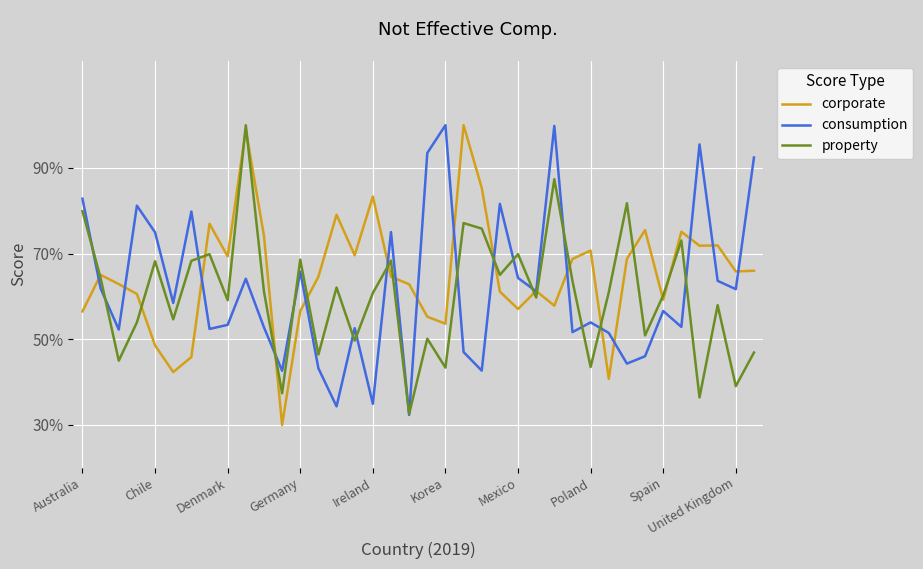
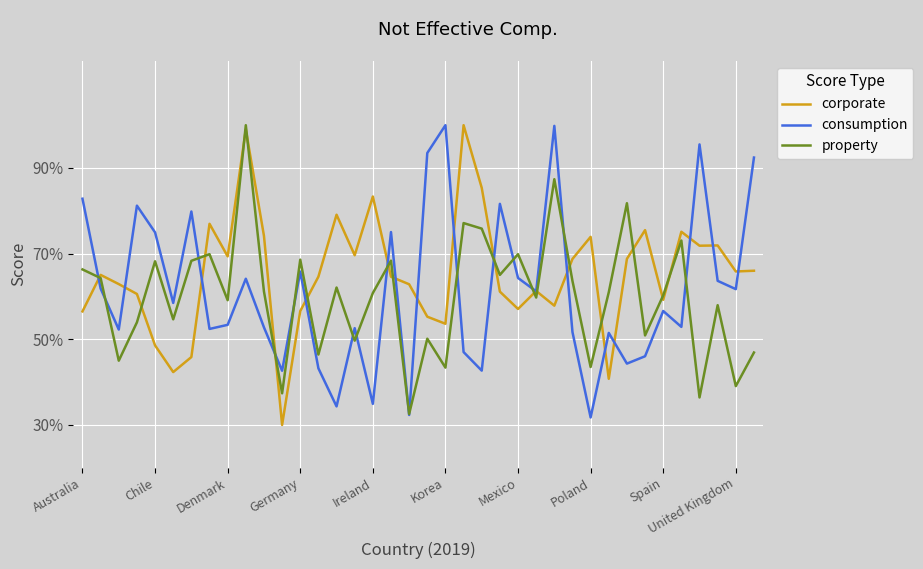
property, Australia: 80% -> 66%
corporate, Poland: 71% -> 74%
consumption, Poland: 54% -> 32%
